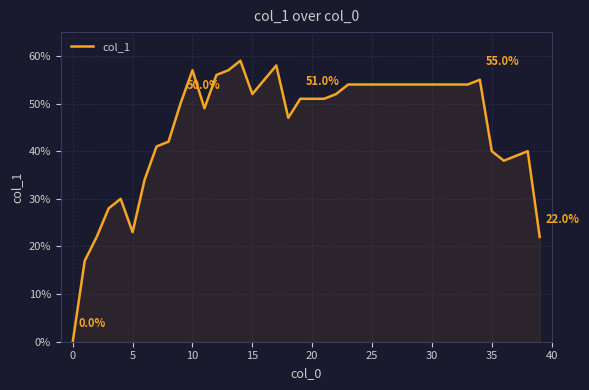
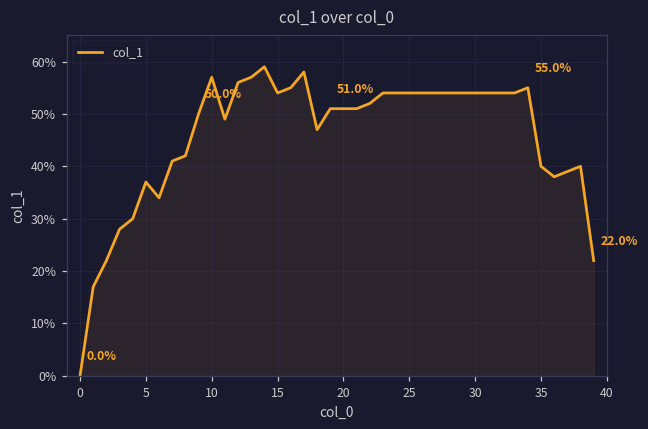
5: 23% -> 37%
15: 52% -> 54%
